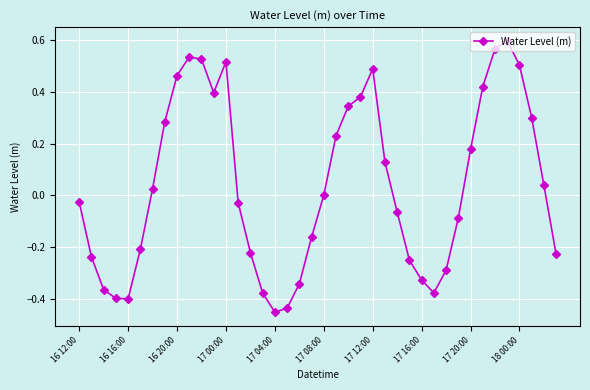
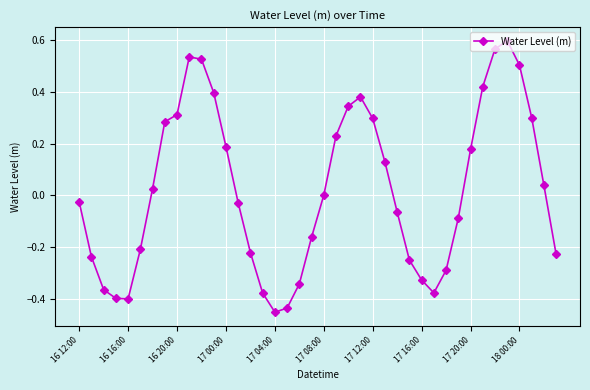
16 20:00: 0.46 -> 0.31
17 00:00: 0.52 -> 0.19
17 12:00: 0.49 -> 0.30
